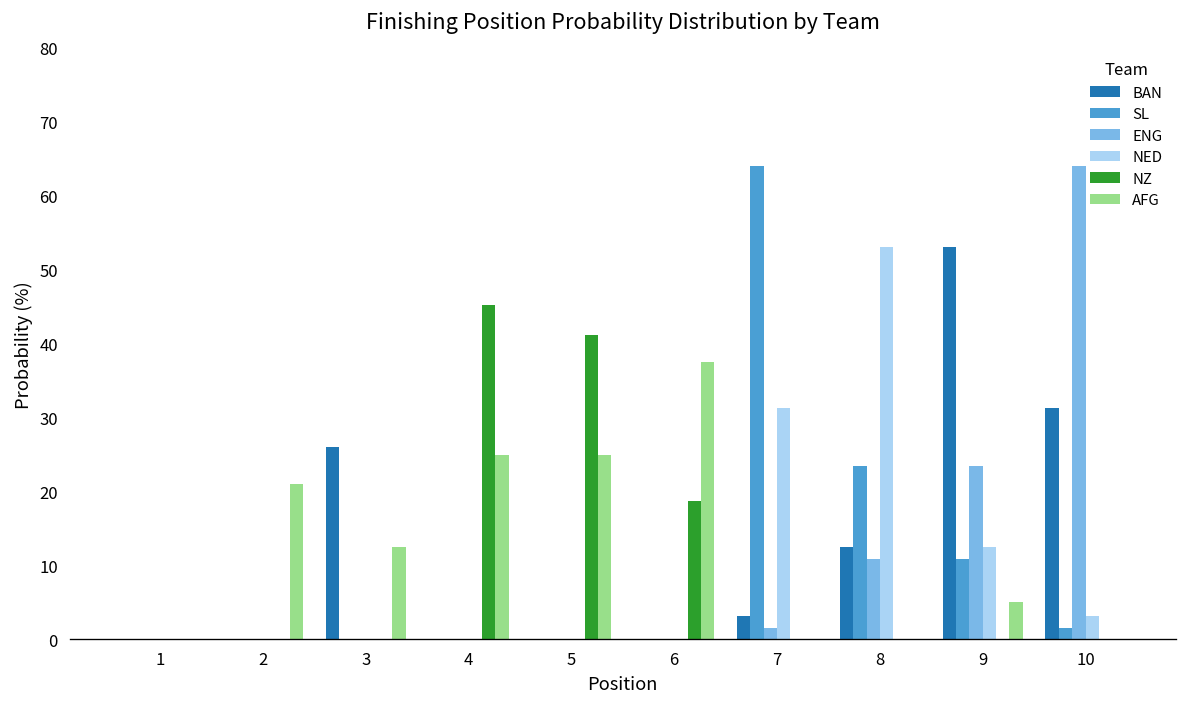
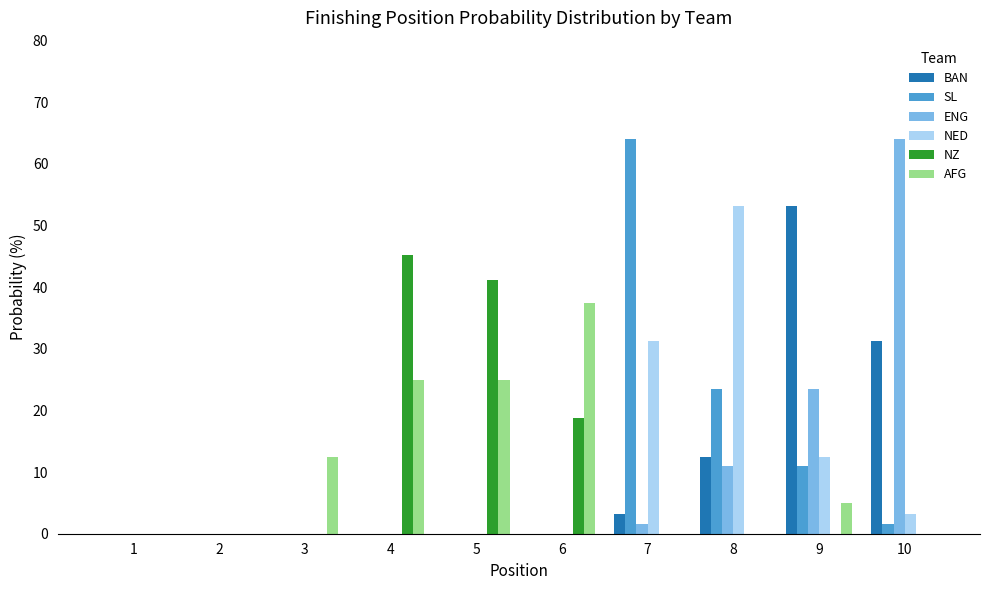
AFG, 2: 21 -> 0
BAN, 3: 26 -> 0
